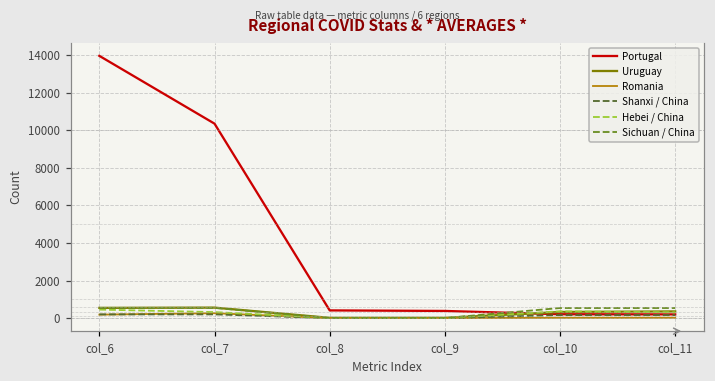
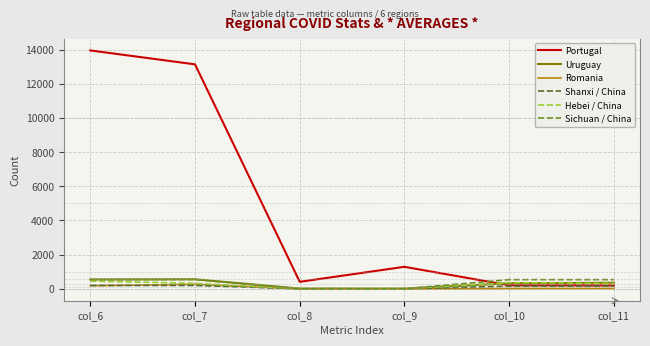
Portugal, col_7: 10300 -> 13100
Portugal, col_9: 400 -> 1300
